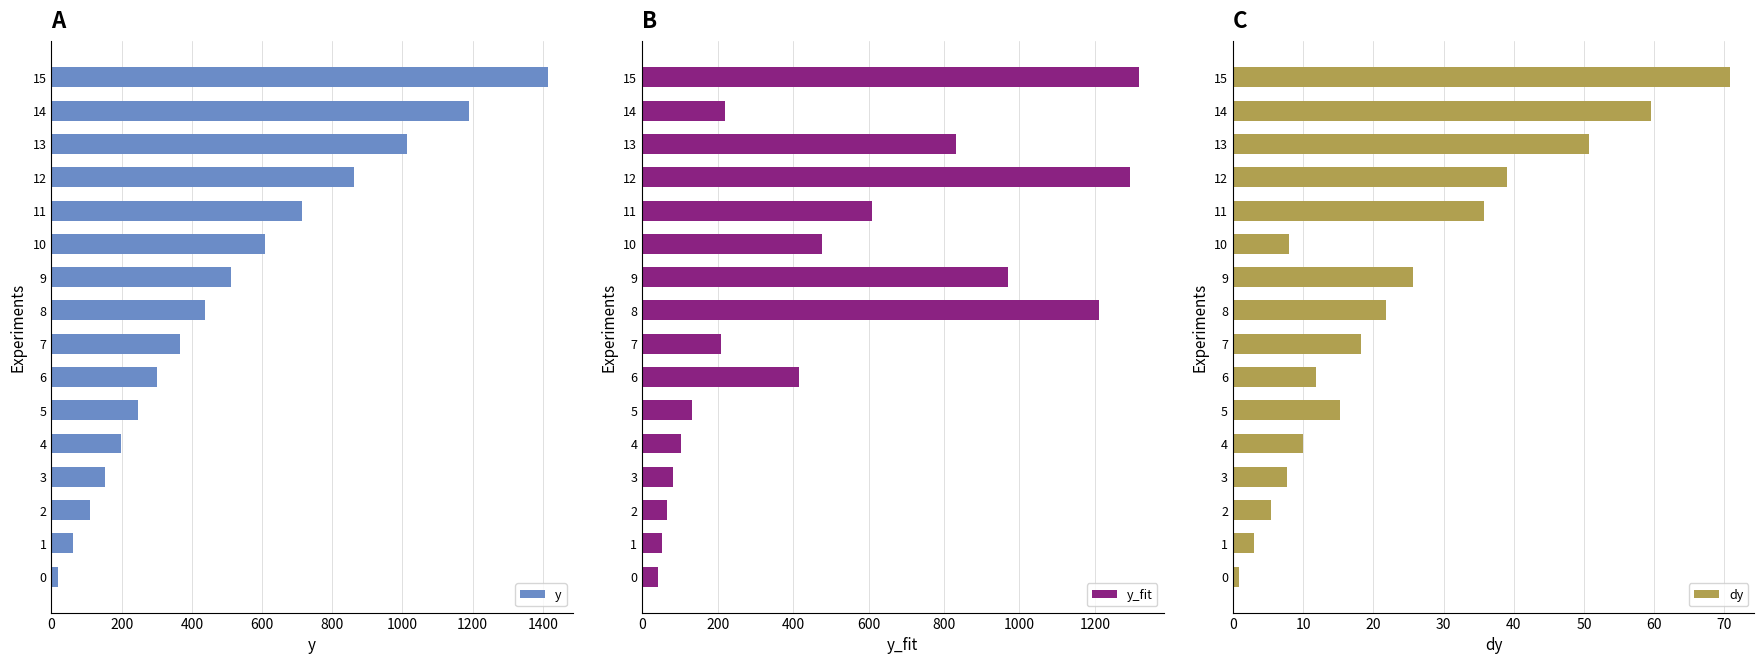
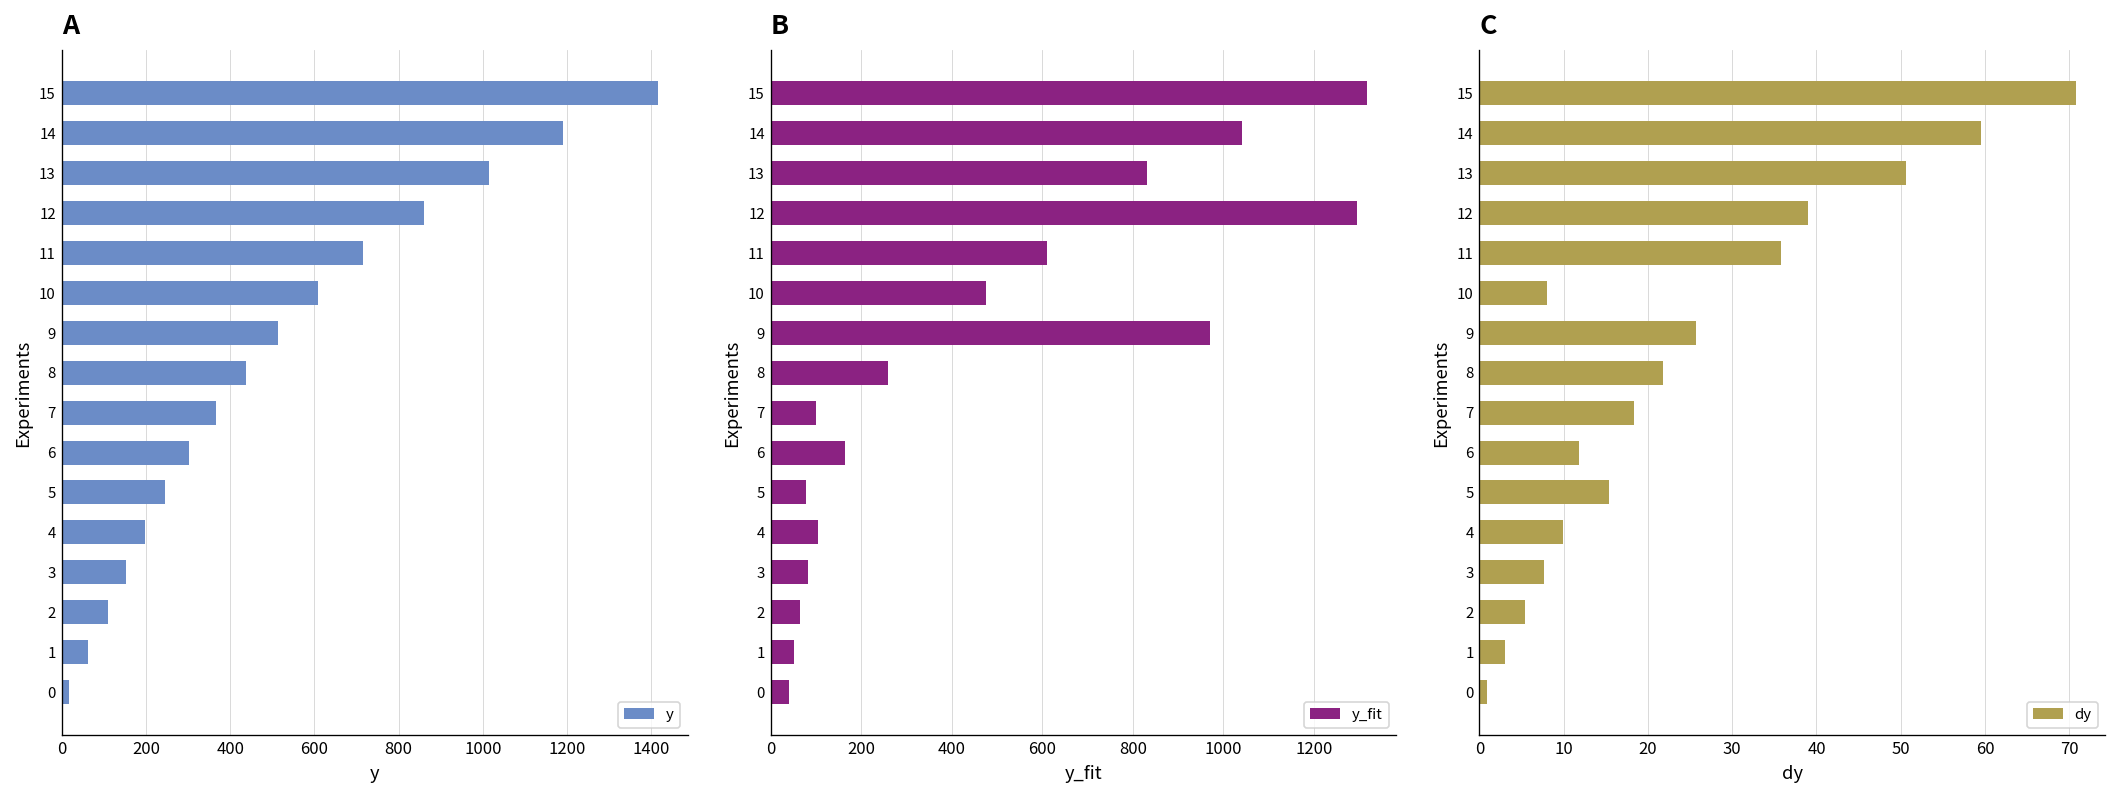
B, 14: 220 -> 1040
B, 8: 1210 -> 260
B, 7: 210 -> 100
B, 6: 420 -> 160
B, 5: 130 -> 80
